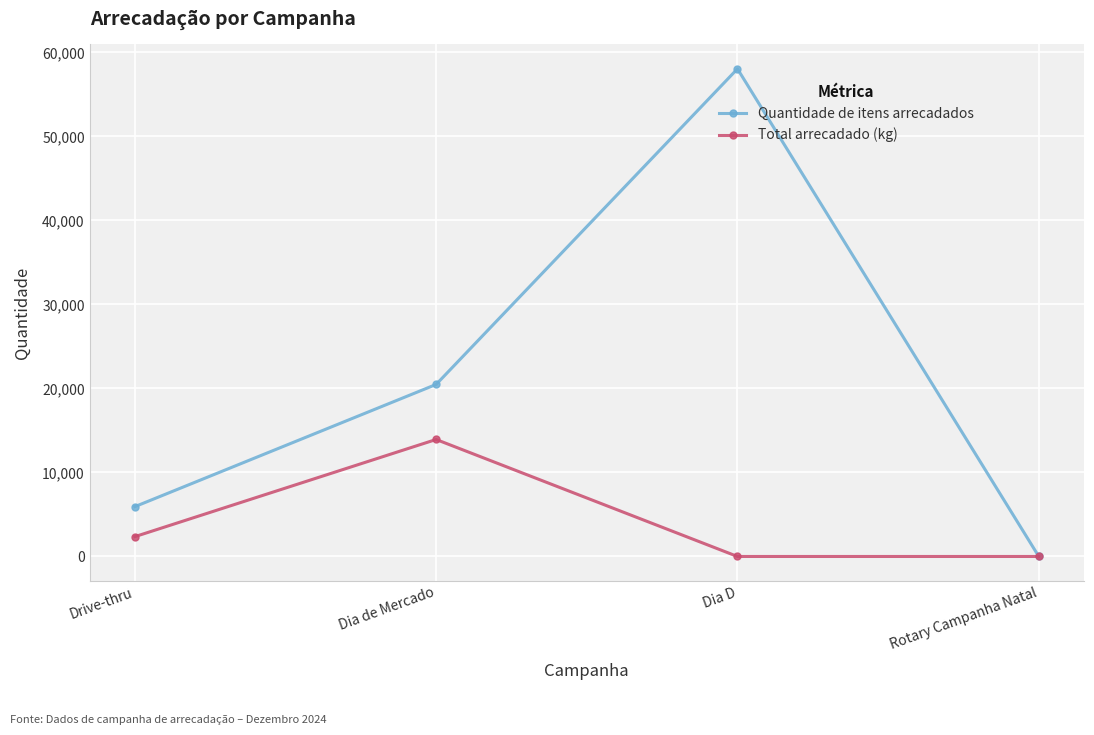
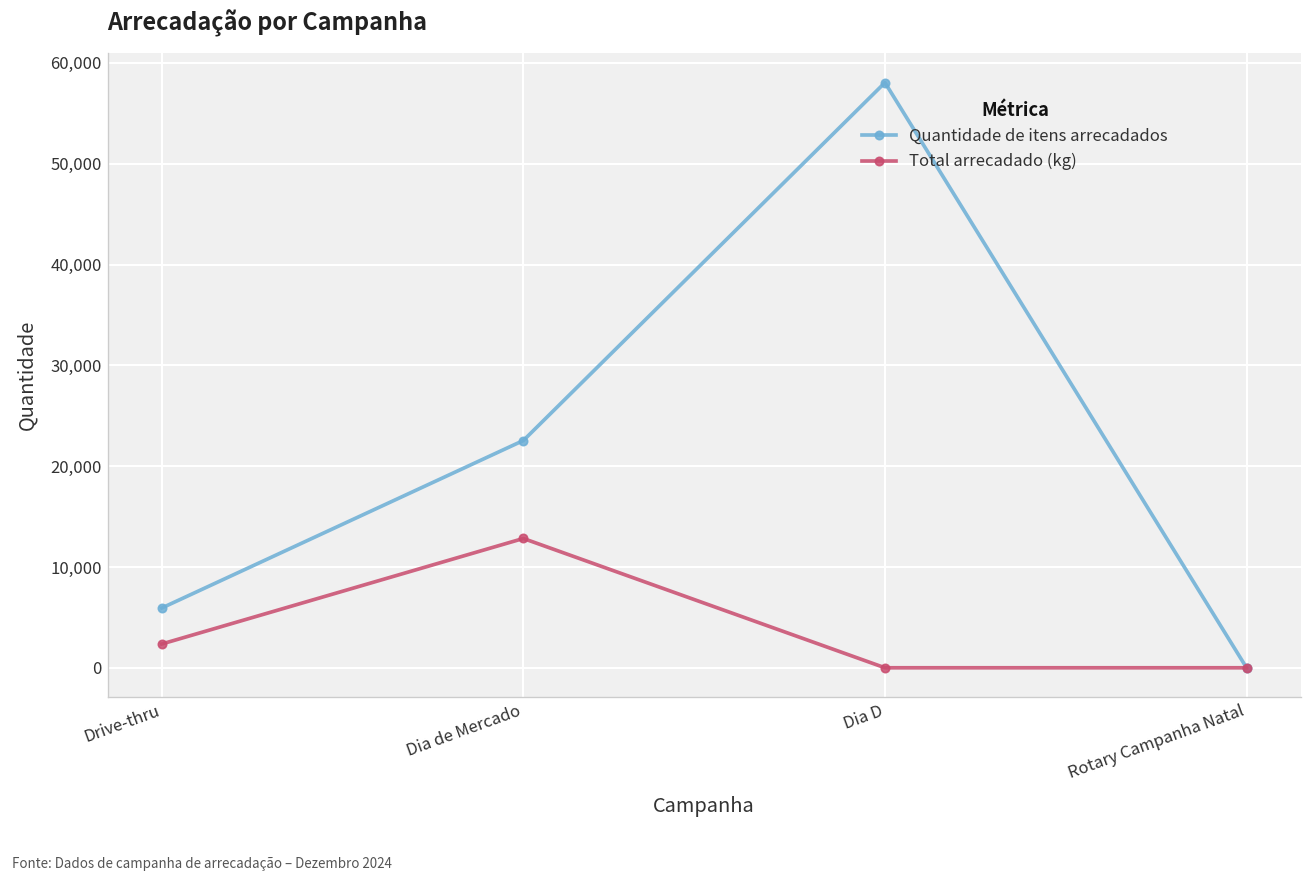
Quantidade de itens arrecadados, Dia de Mercado: 20,000 -> 23,000
Total arrecadado (kg), Dia de Mercado: 14,000 -> 13,000
